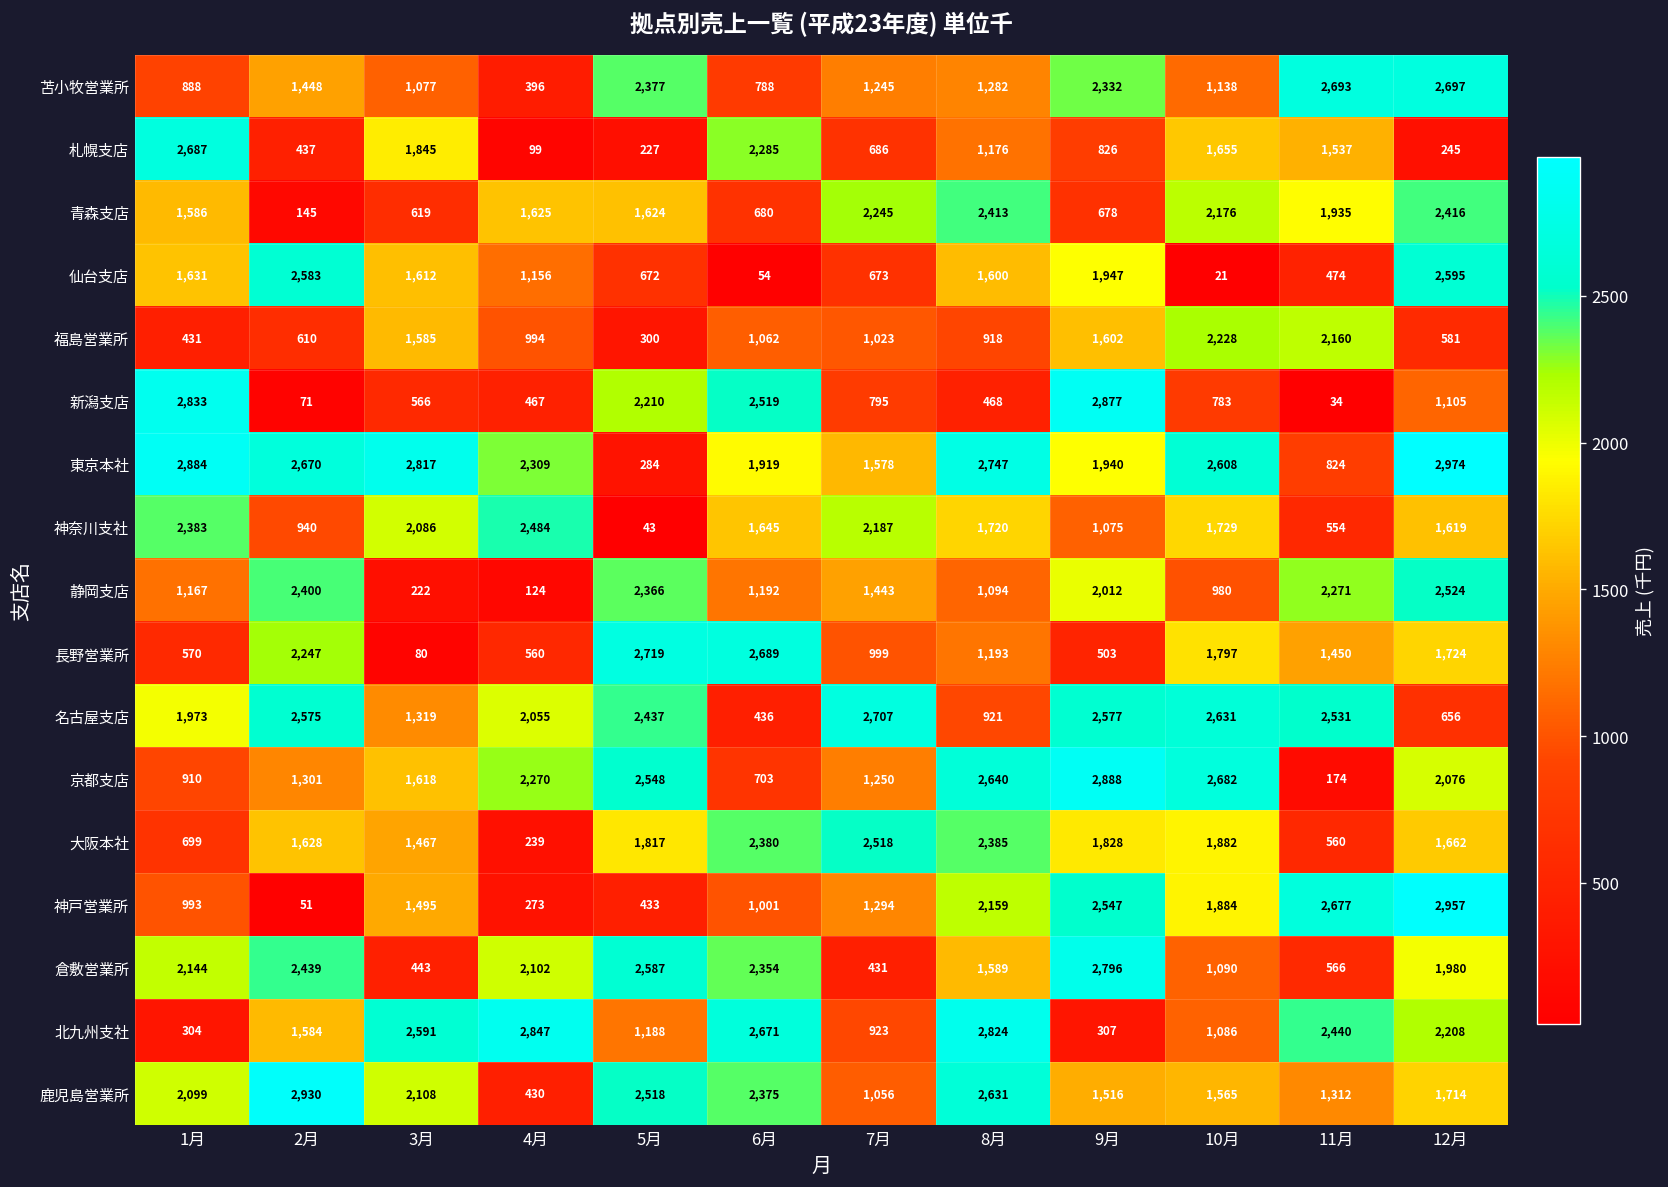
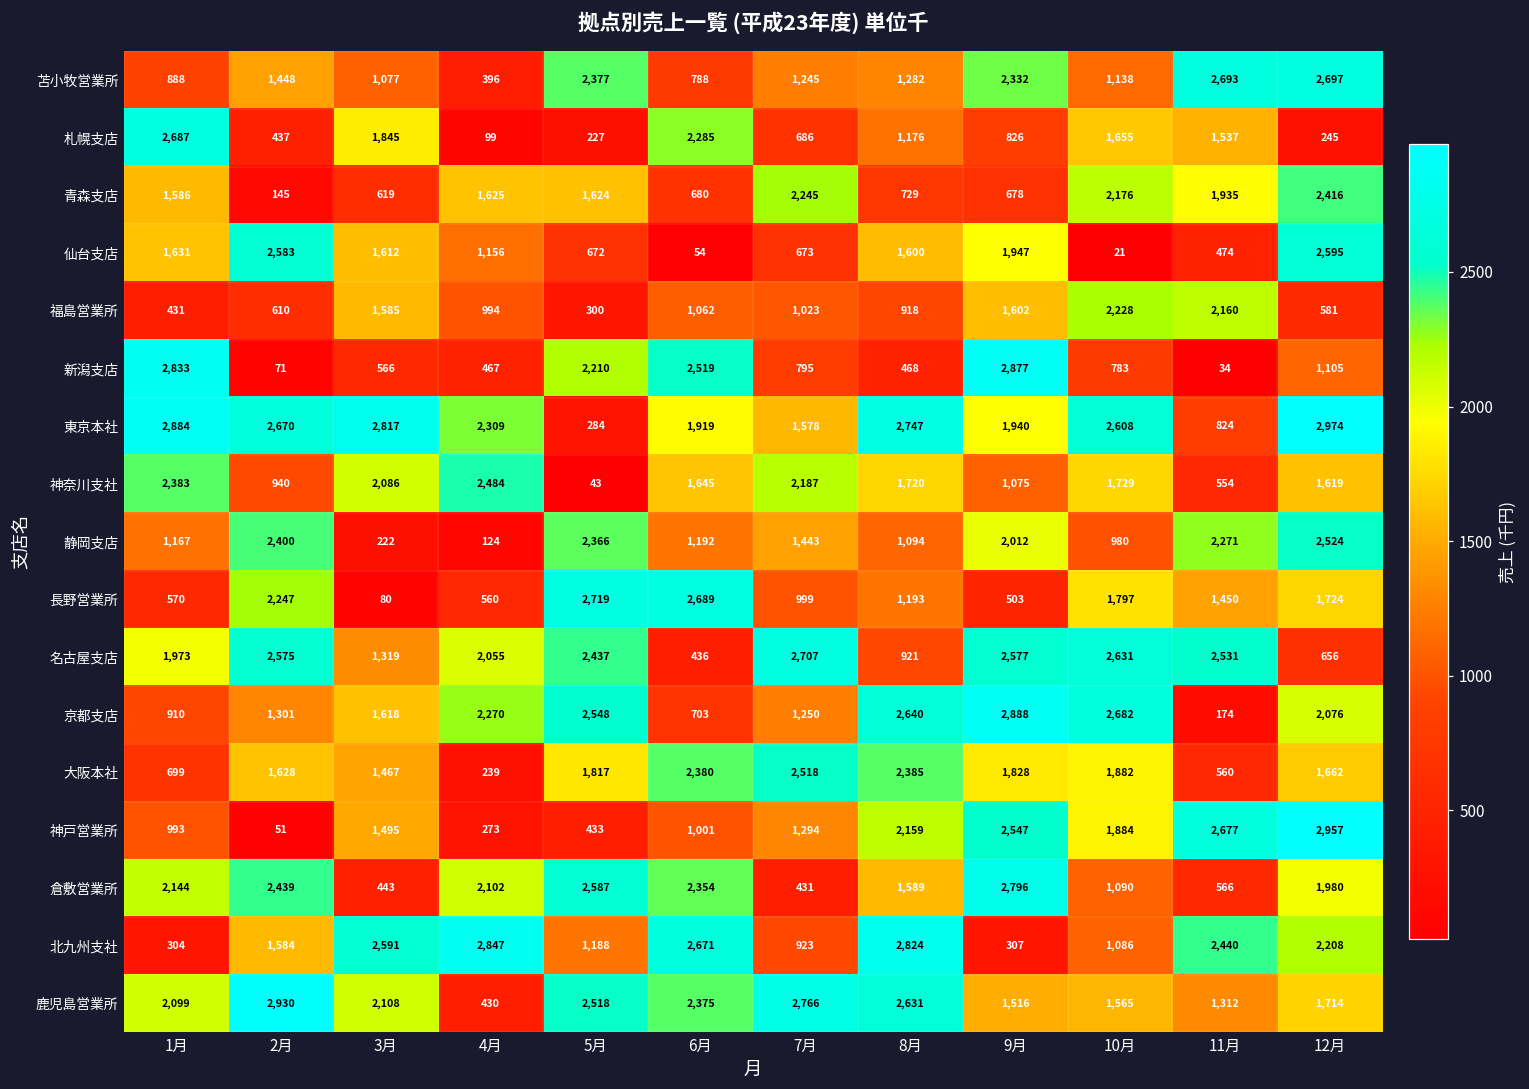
青森支店, 8月: 2,413 -> 729
鹿児島営業所, 7月: 1,056 -> 2,766
